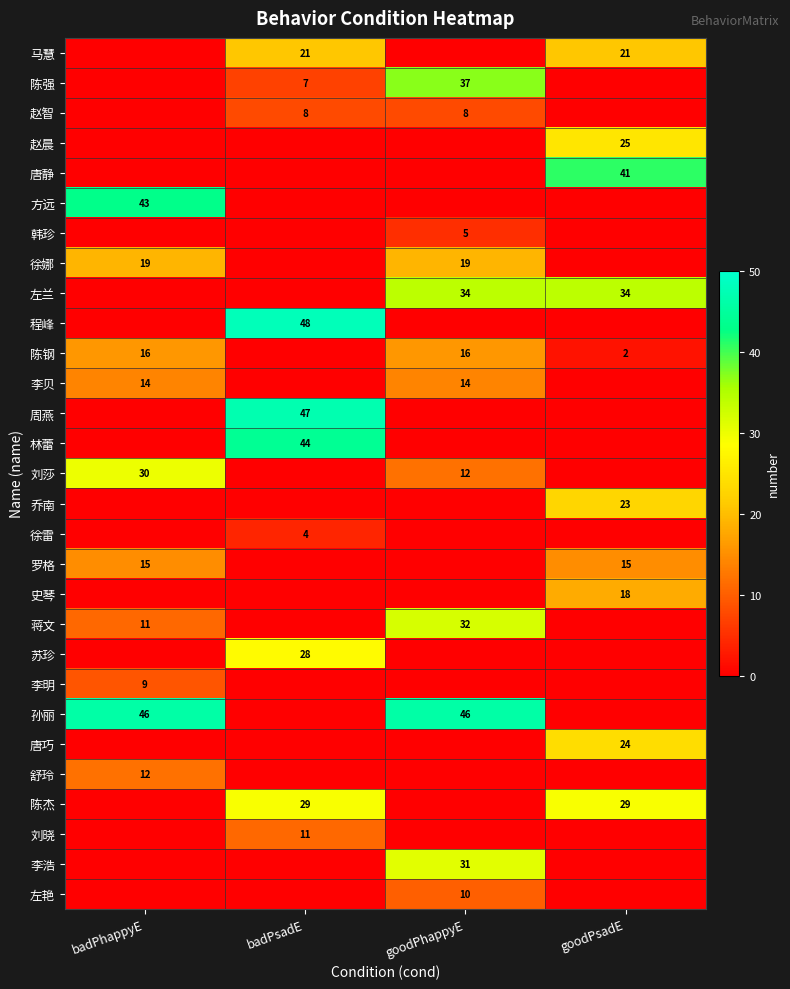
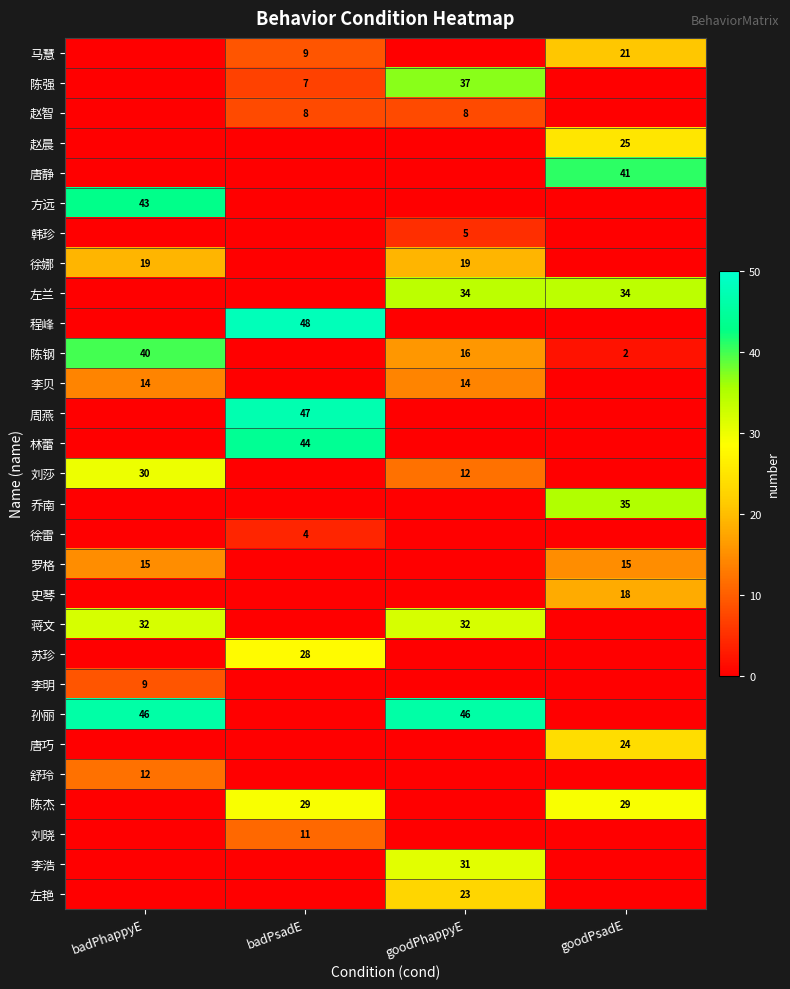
马慧, badPsadE: 21 -> 9
陈钢, badPhappyE: 16 -> 40
乔南, goodPsadE: 23 -> 35
蒋文, badPhappyE: 11 -> 32
左艳, goodPhappyE: 10 -> 23
